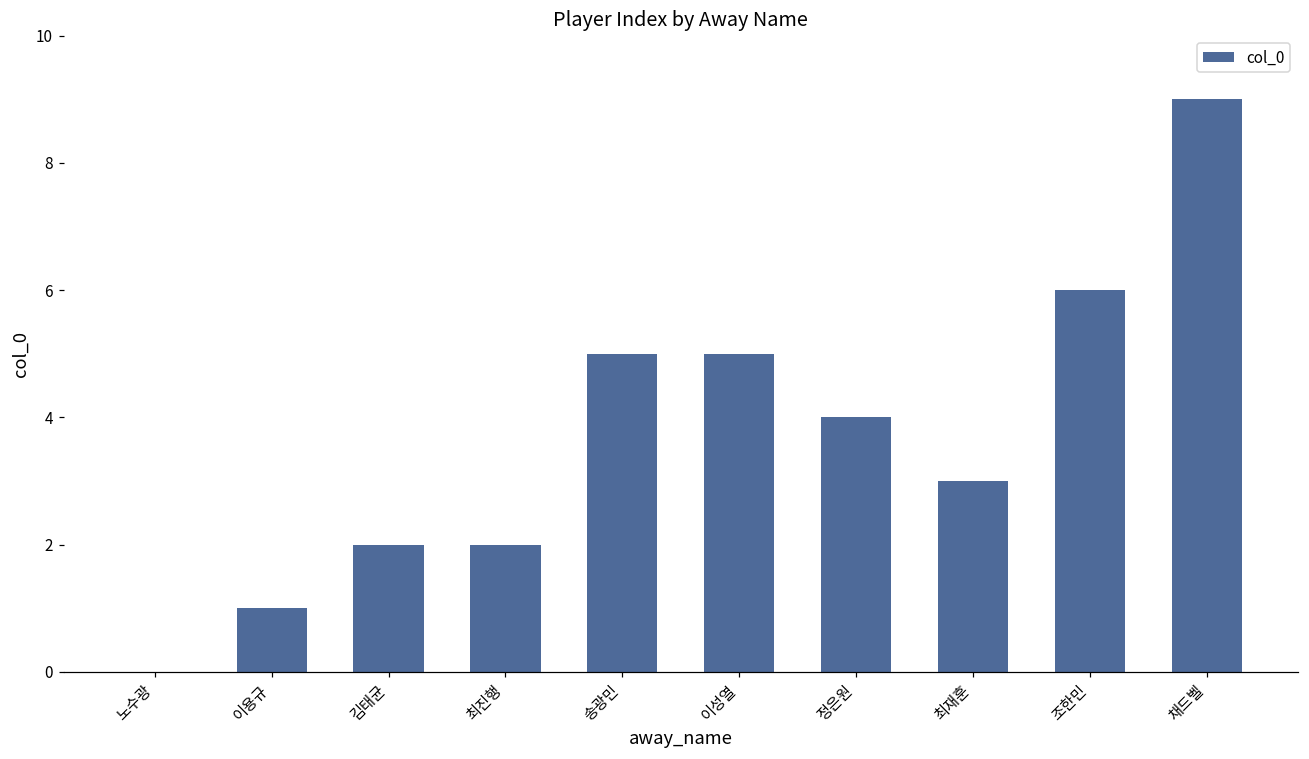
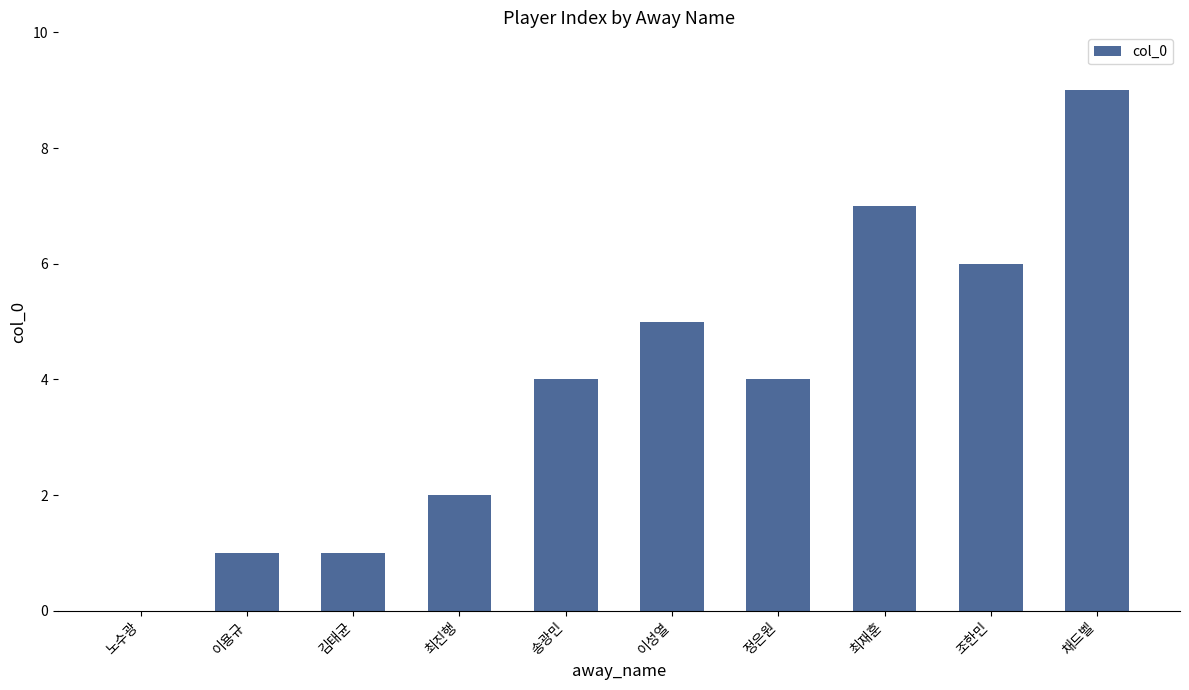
김태균: 2 -> 1
송광민: 5 -> 4
최재훈: 3 -> 7
